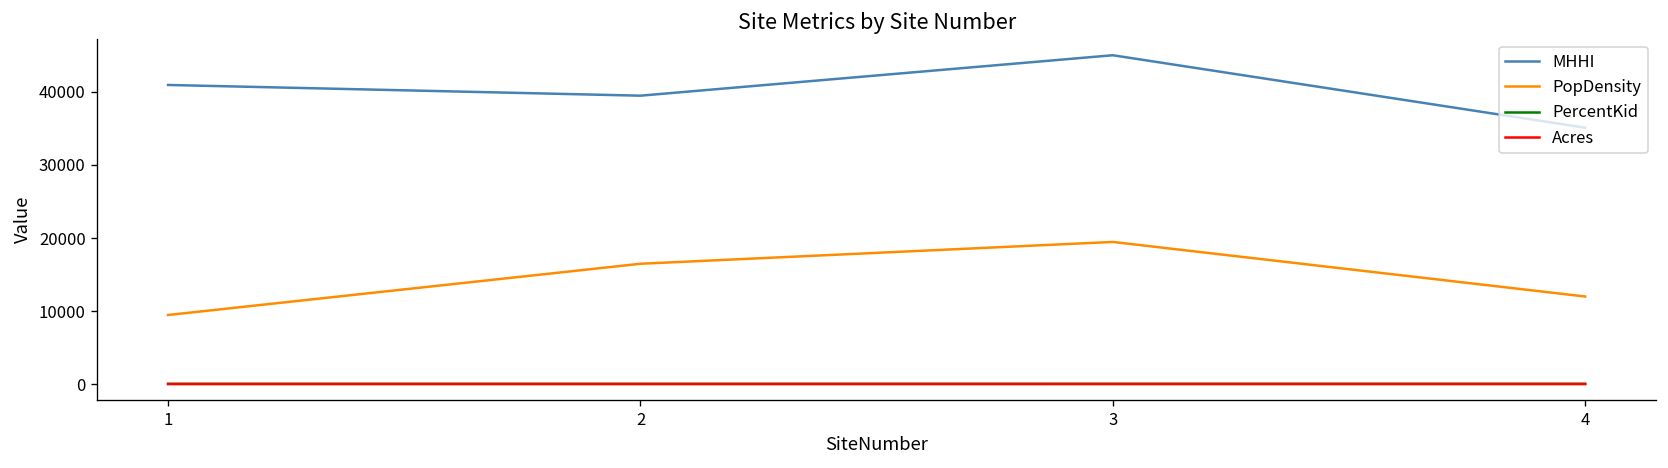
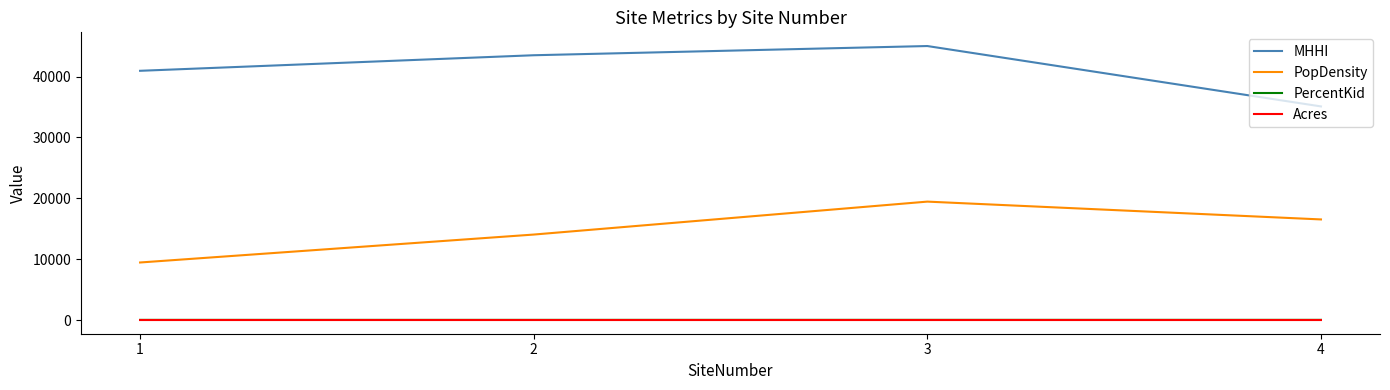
MHHI, 2: 39000 -> 44000
PopDensity, 2: 16000 -> 14000
PopDensity, 4: 12000 -> 17000
